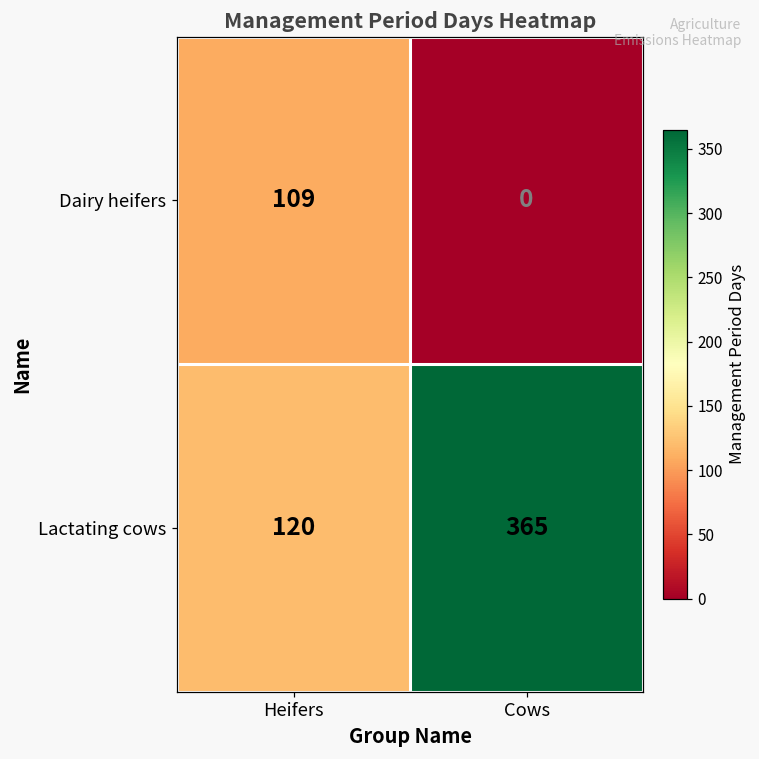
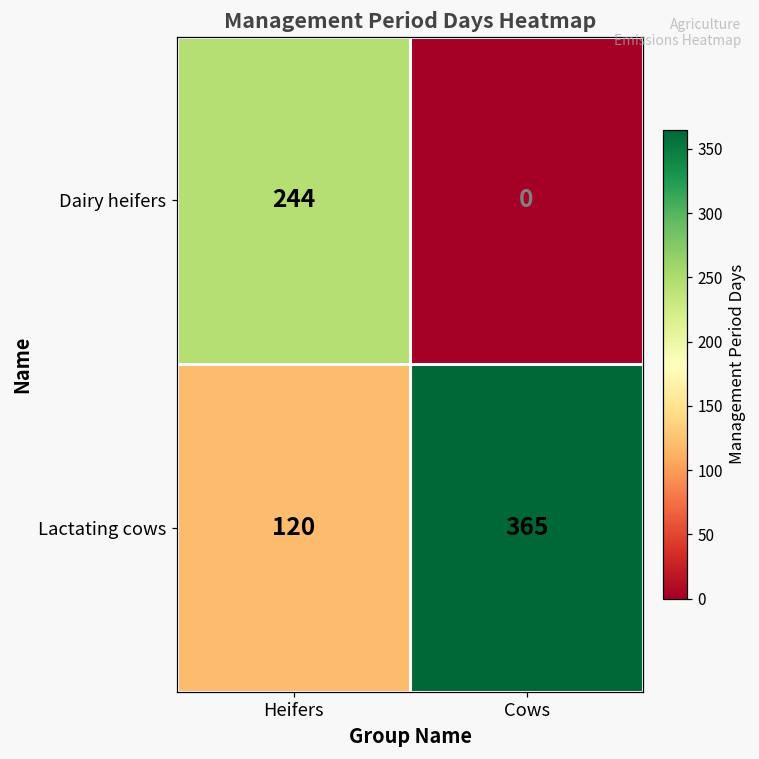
Dairy heifers, Heifers: 109 -> 244
